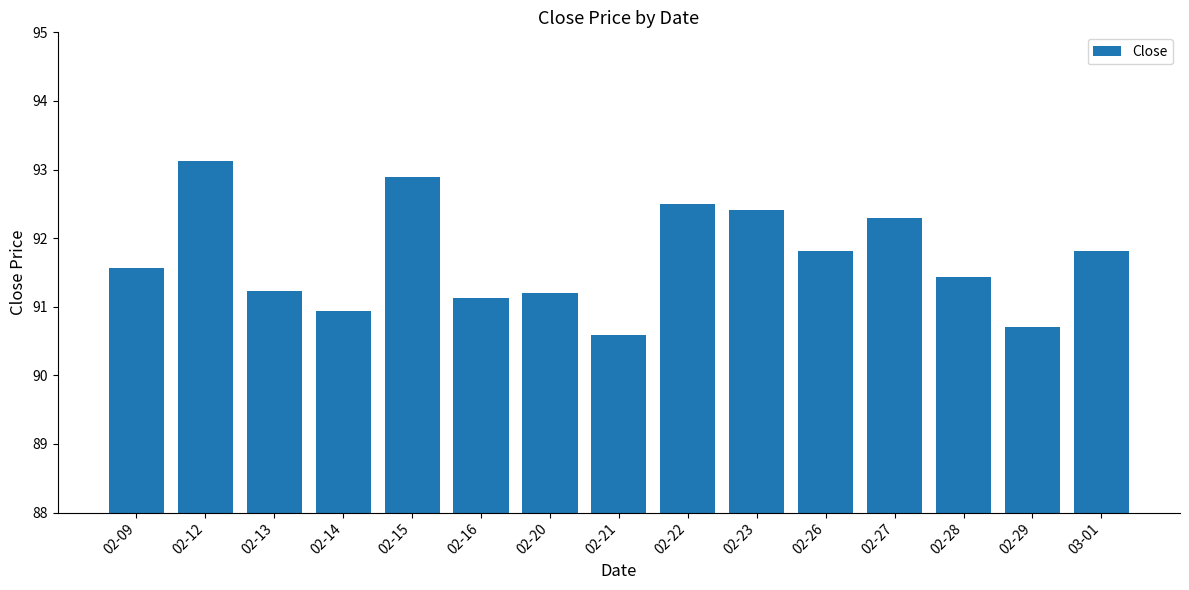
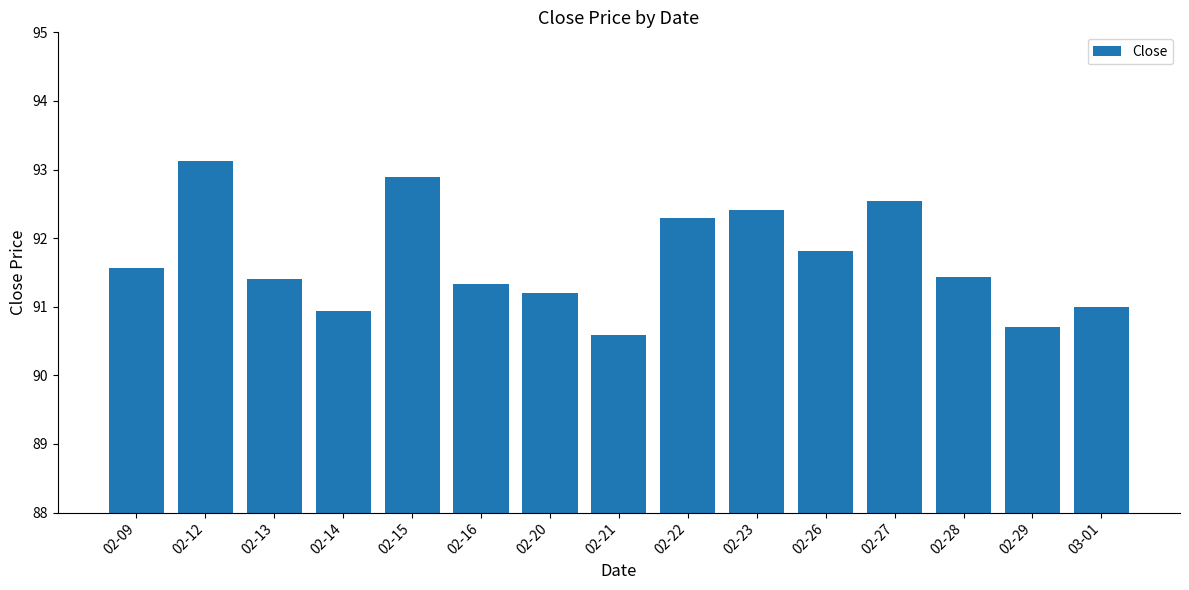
02-13: 91.2 -> 91.4
02-16: 91.1 -> 91.3
02-22: 92.5 -> 92.3
02-27: 92.3 -> 92.5
03-01: 91.8 -> 91.0
